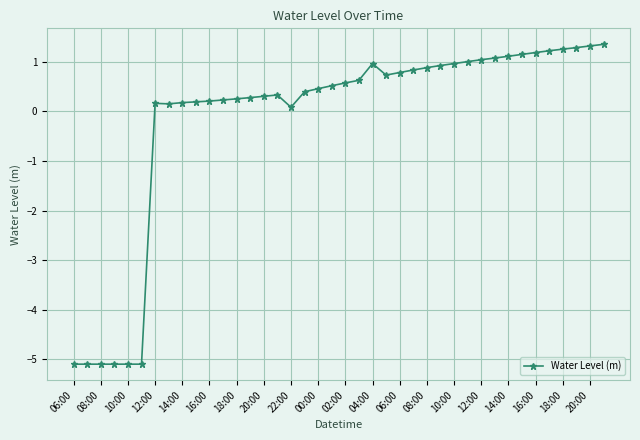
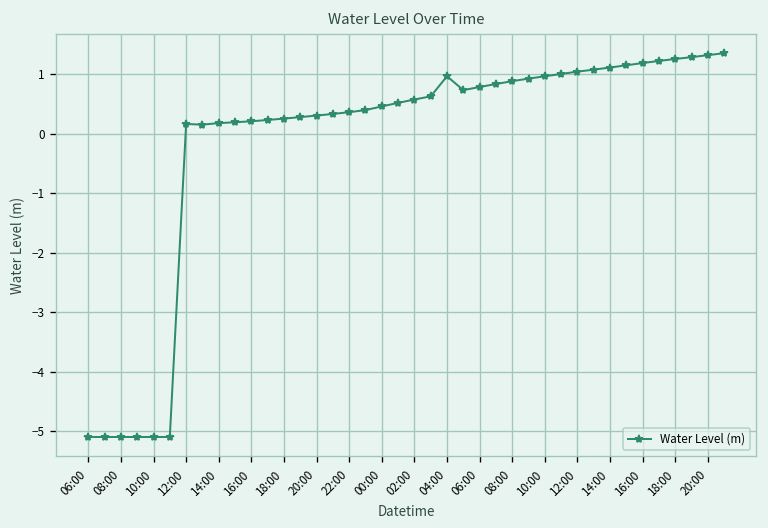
22:00: 0.1 -> 0.4
